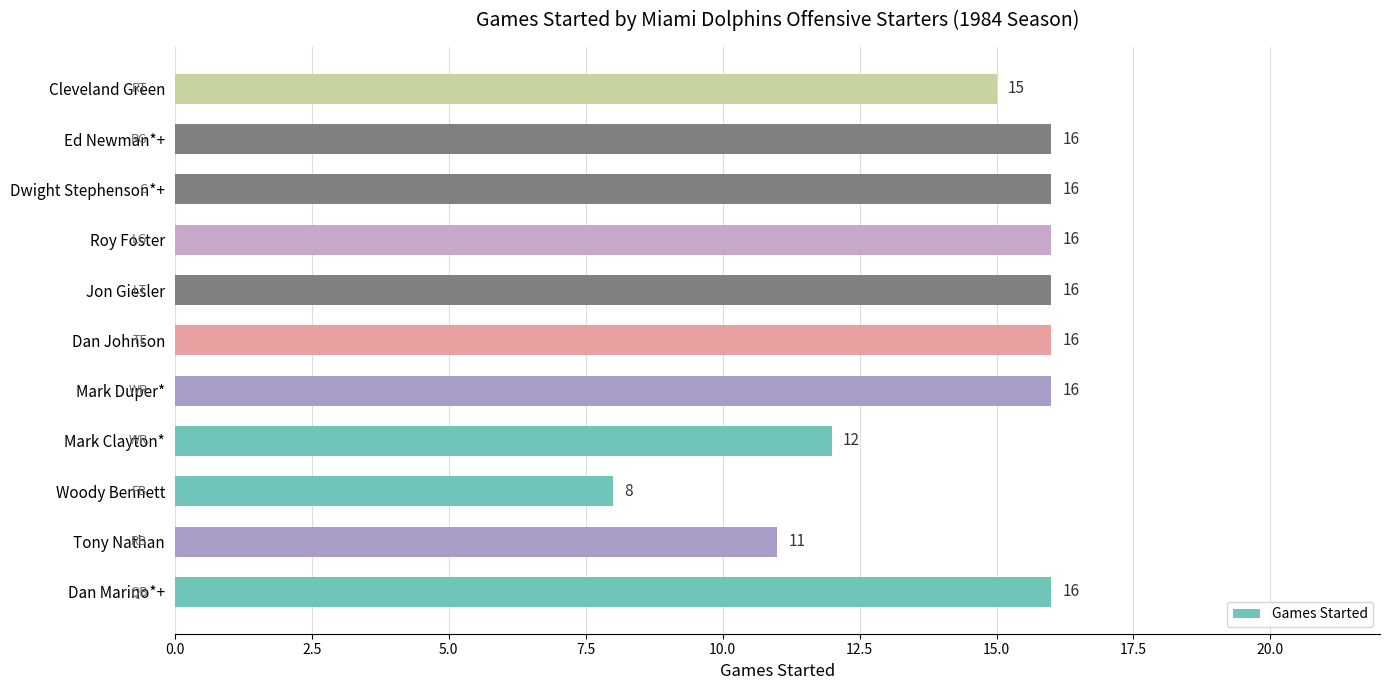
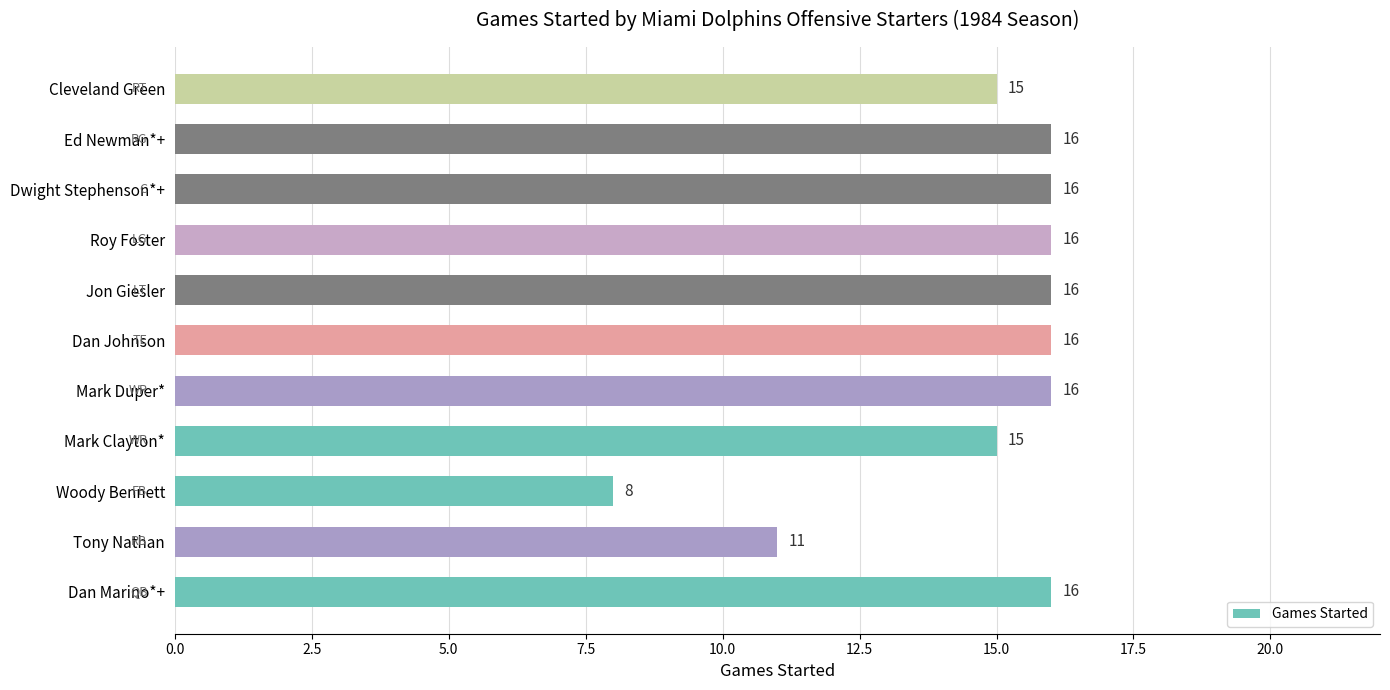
Mark Clayton*: 12 -> 15
